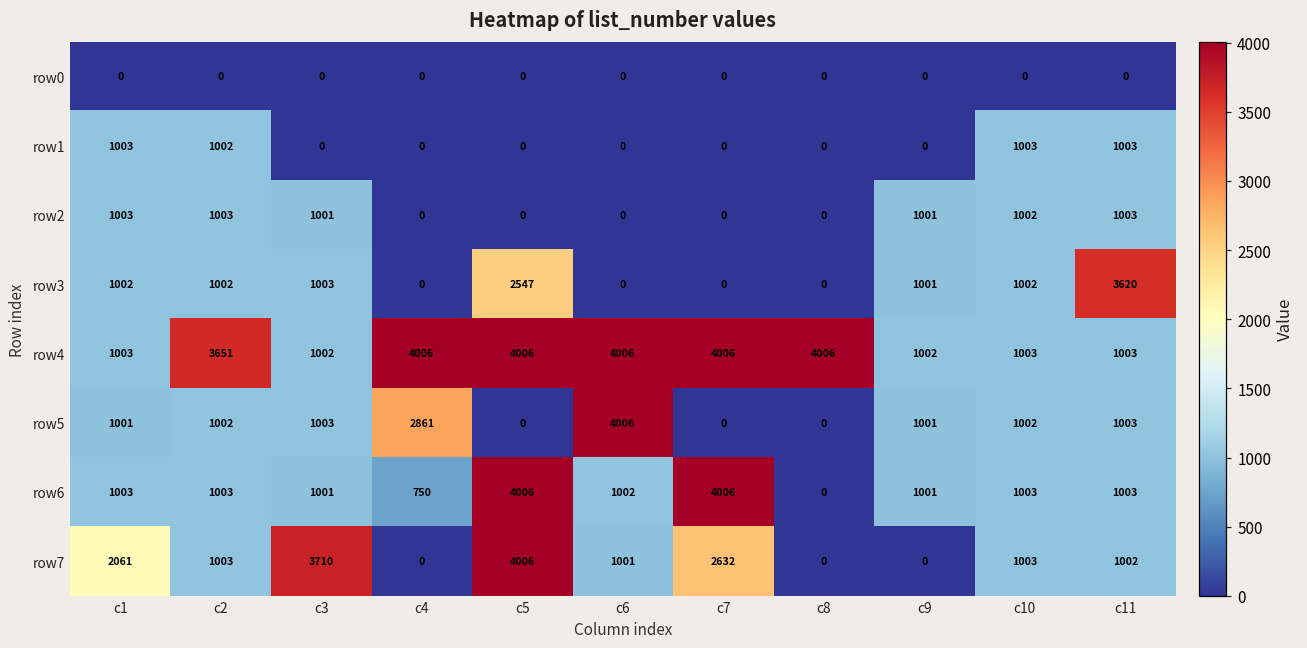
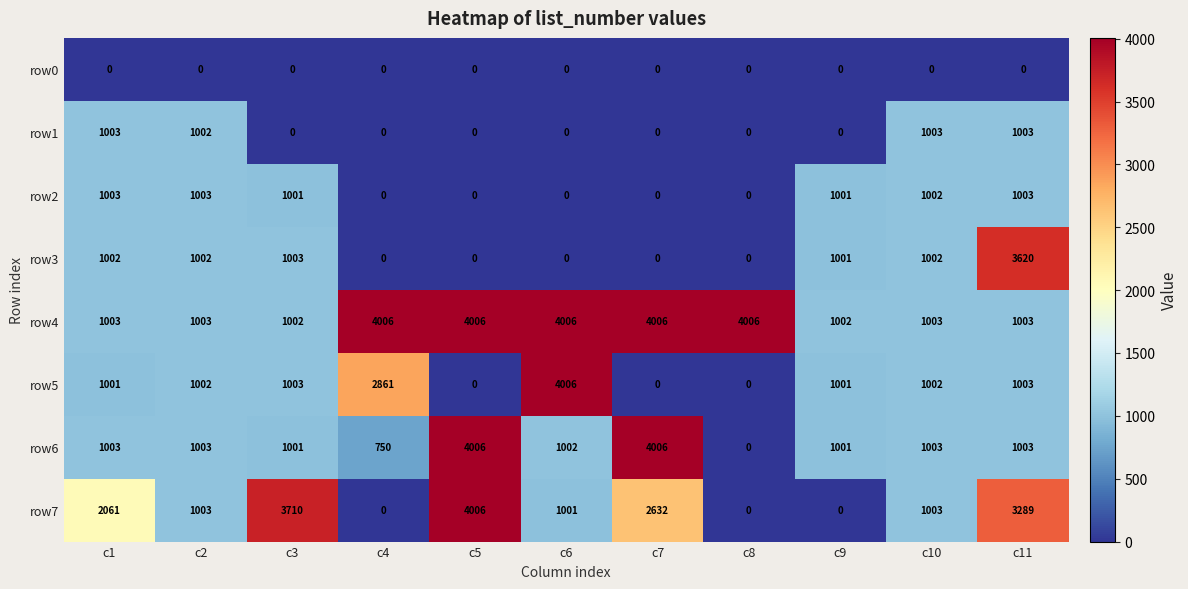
row3, c5: 2547 -> 0
row4, c2: 3651 -> 1003
row7, c11: 1002 -> 3289
